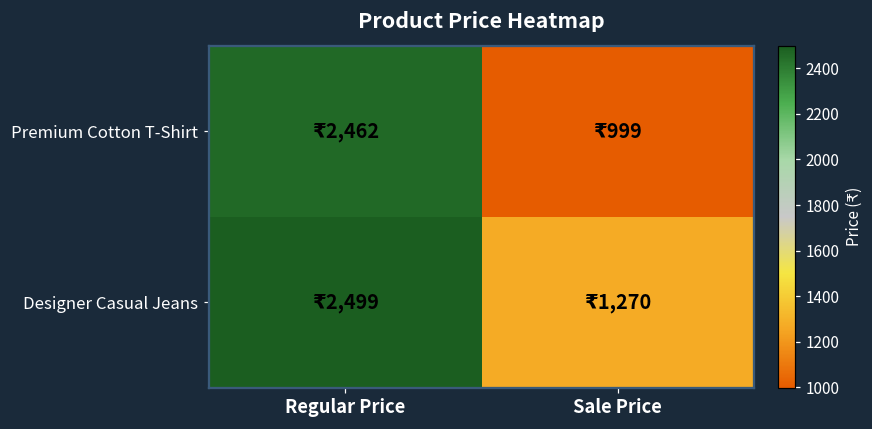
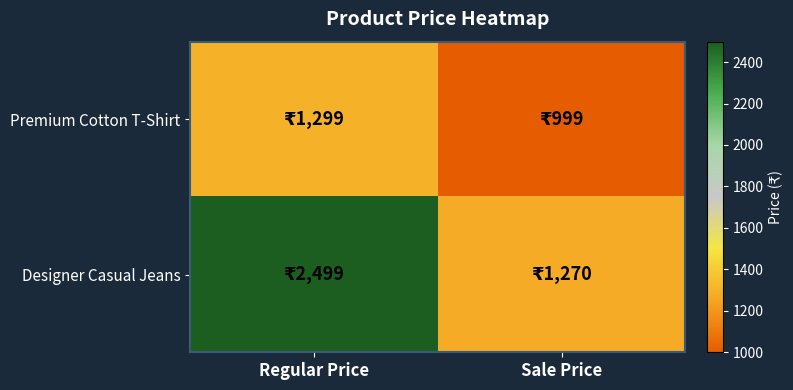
Premium Cotton T-Shirt, Regular Price: 2,462 -> 1,299
